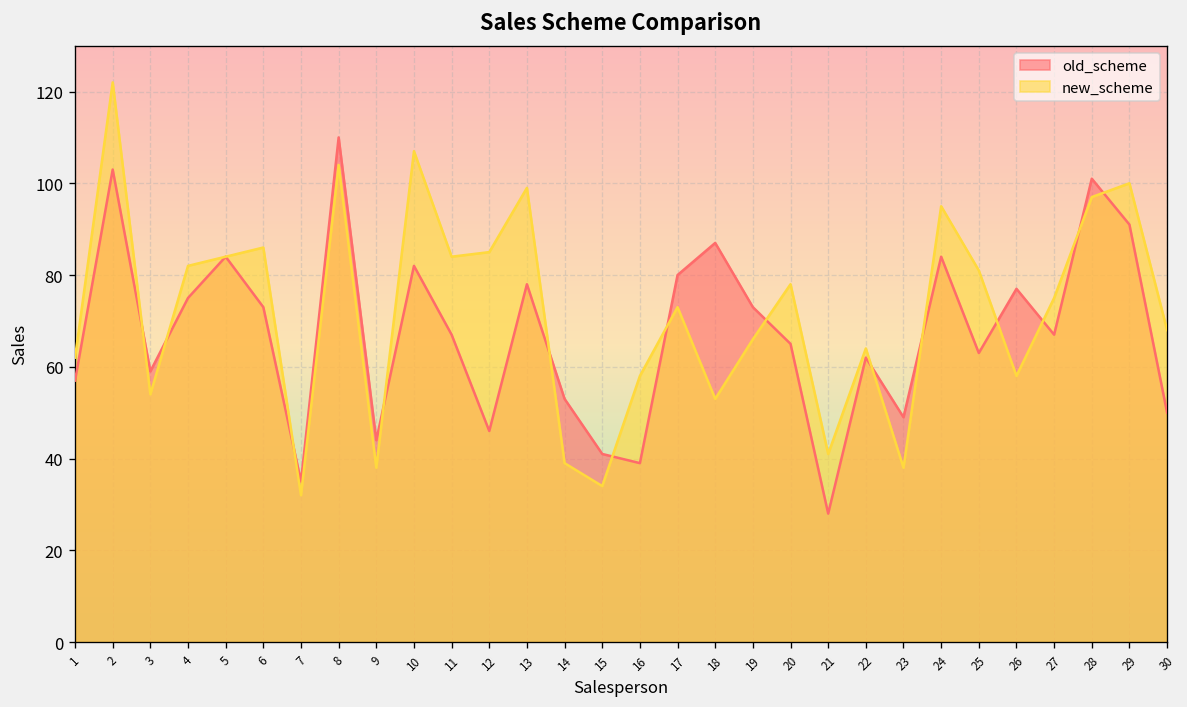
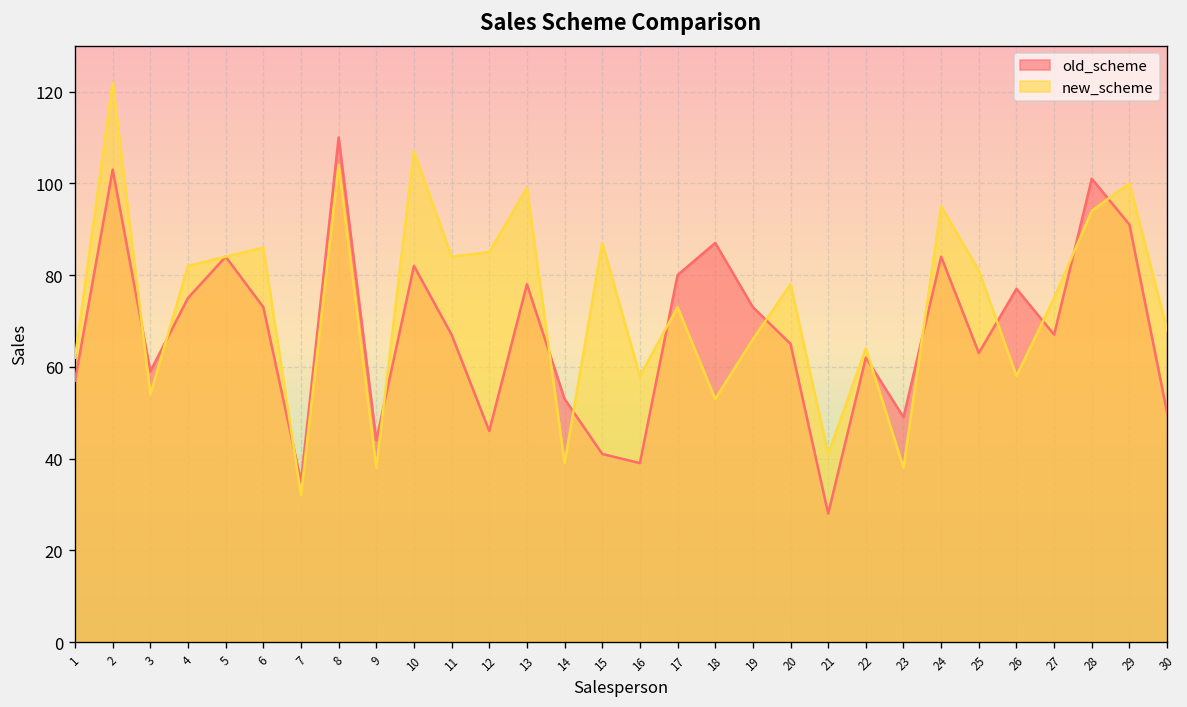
new_scheme, 15: 34 -> 87
new_scheme, 28: 97 -> 94
